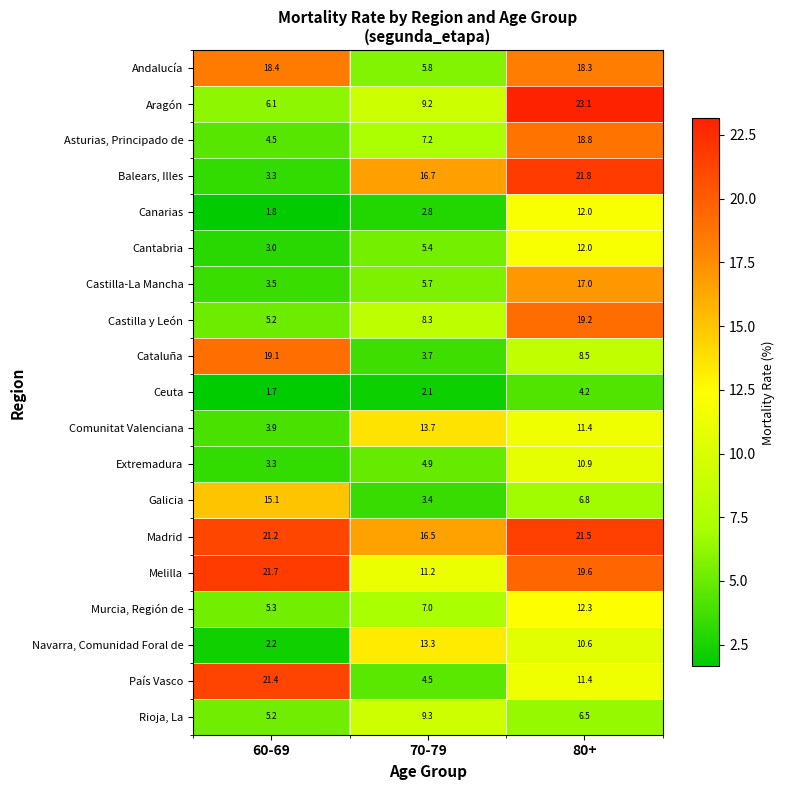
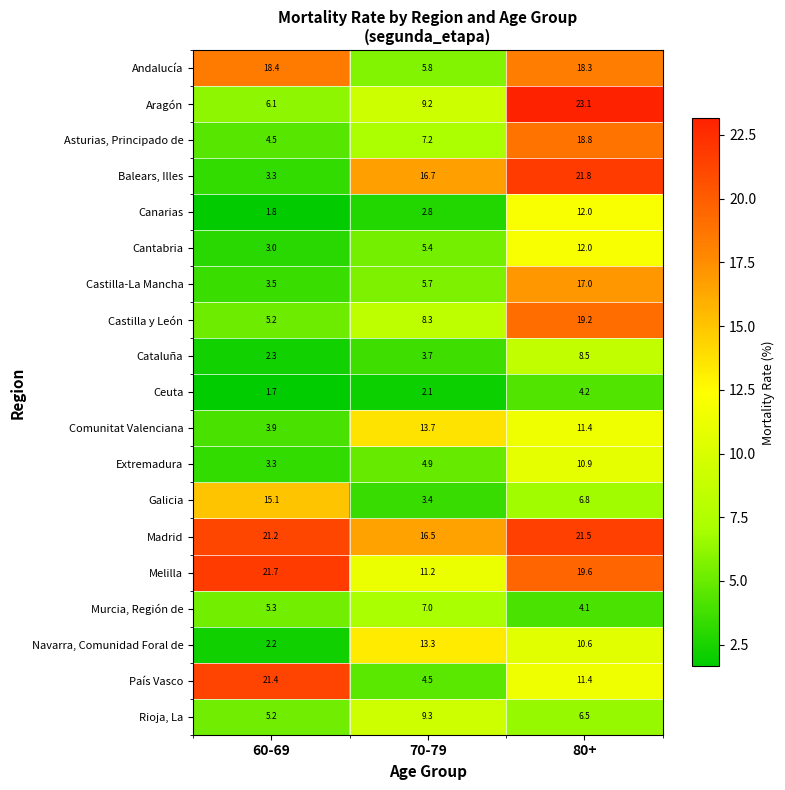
Cataluña, 60-69: 19.1 -> 2.3
Murcia, Región de, 80+: 12.3 -> 4.1
